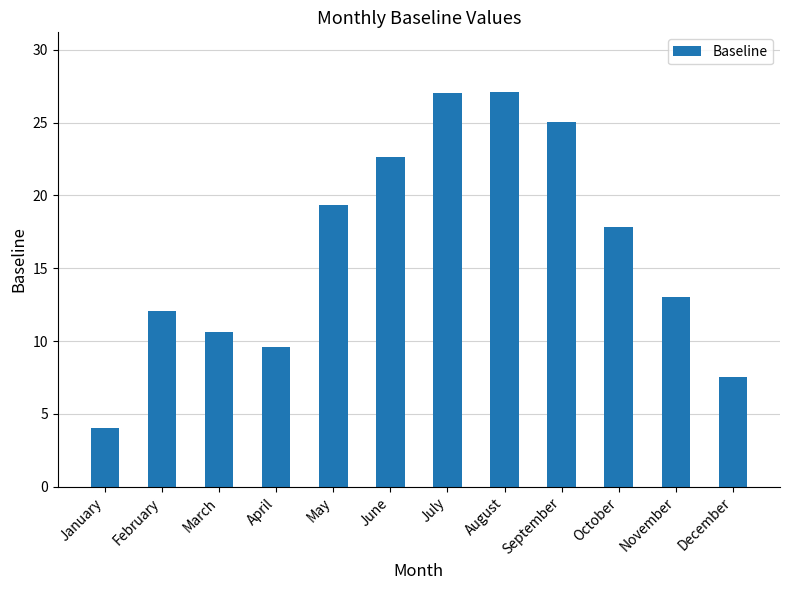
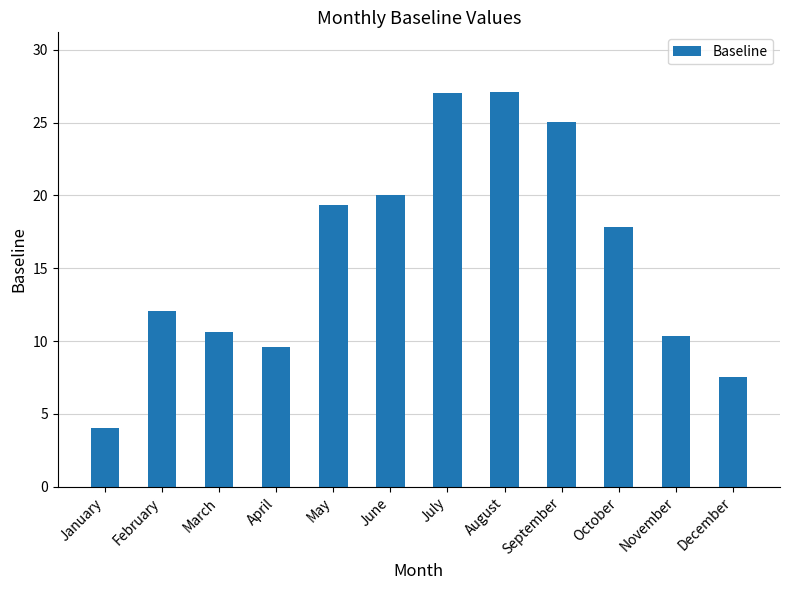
June: 22.6 -> 20.0
November: 13.0 -> 10.4
